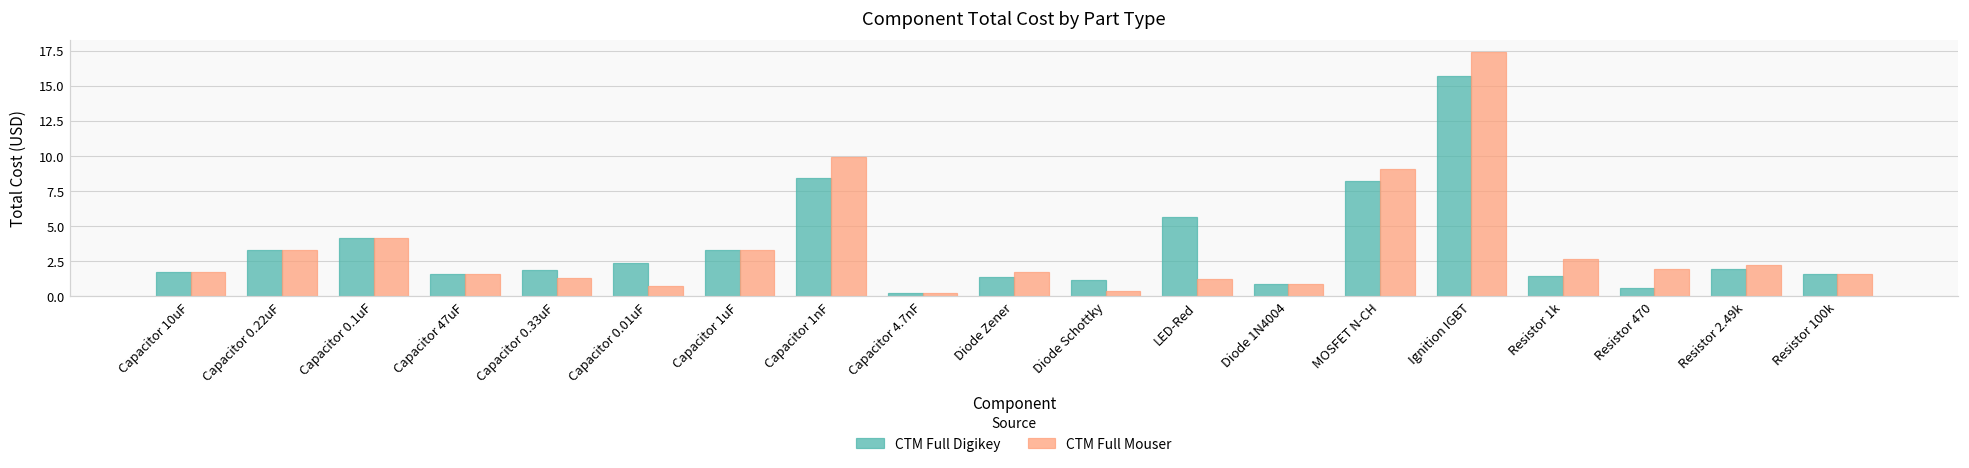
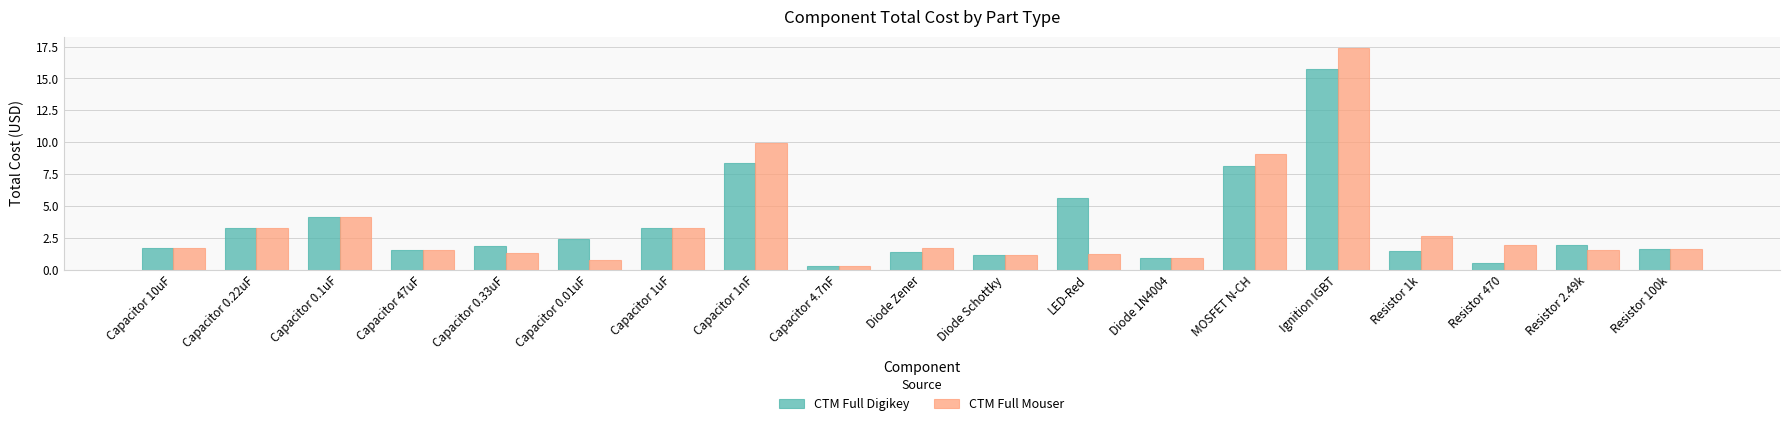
CTM Full Mouser, Diode Schottky: 0.4 -> 1.2
CTM Full Mouser, Resistor 2.49k: 2.2 -> 1.6
